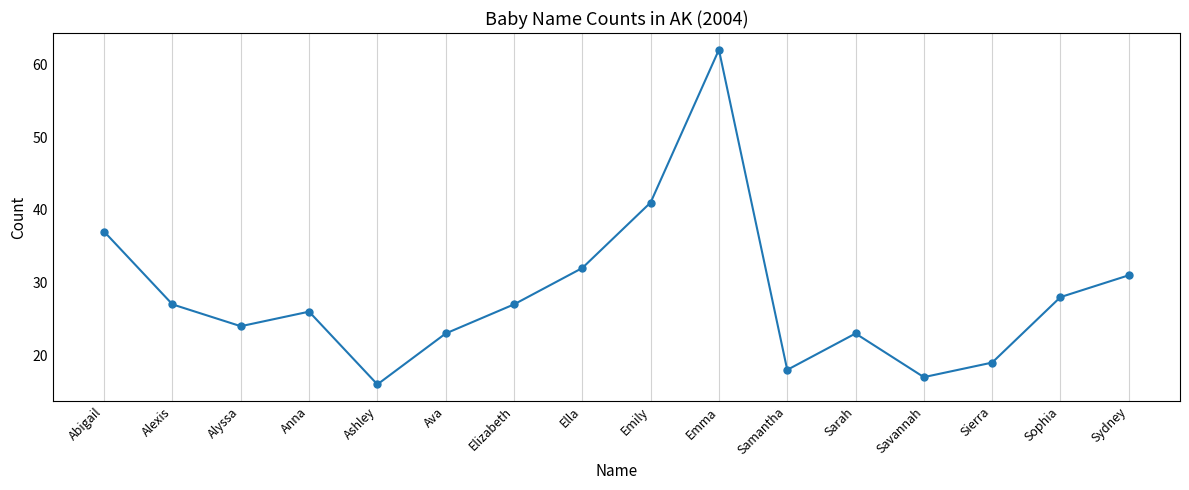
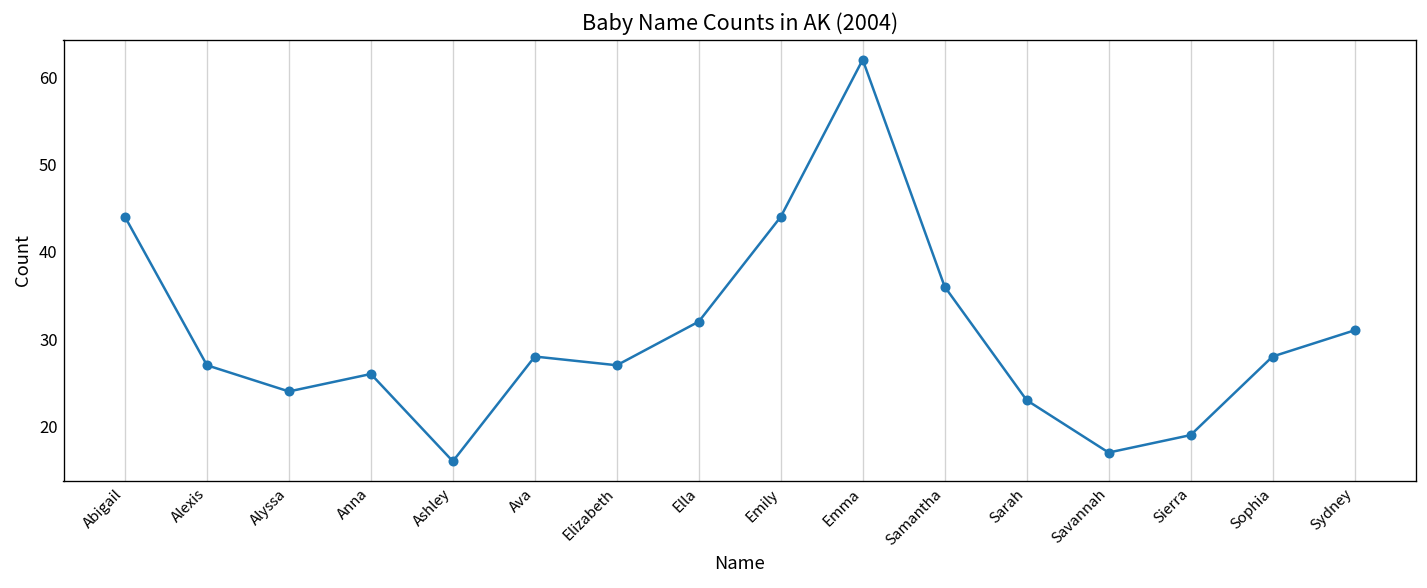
Abigail: 37 -> 44
Ava: 23 -> 28
Emily: 41 -> 44
Samantha: 18 -> 36
